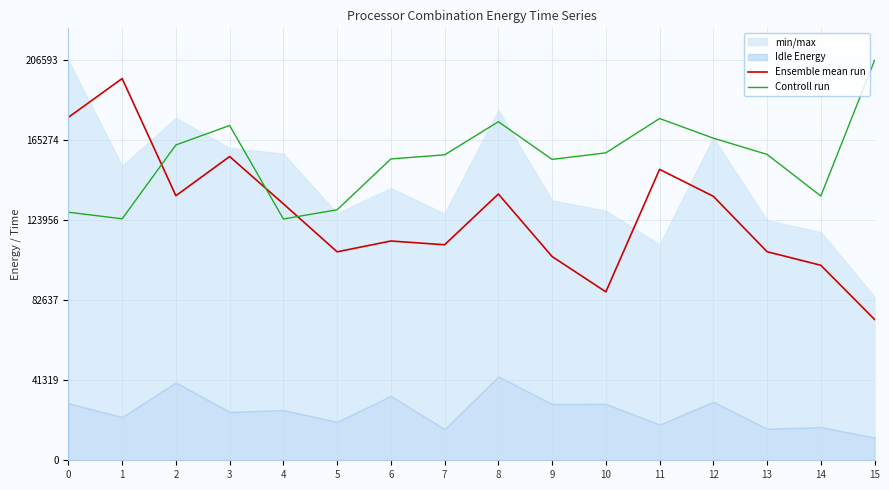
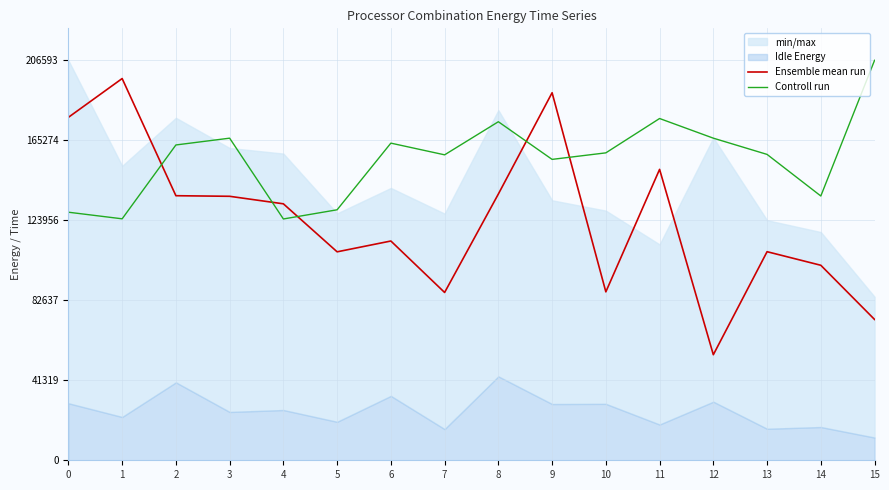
Ensemble mean run, 3: 157000 -> 136000
Controll run, 3: 173000 -> 166000
Controll run, 6: 156000 -> 164000
Ensemble mean run, 7: 111000 -> 87000
Ensemble mean run, 9: 105000 -> 190000
Ensemble mean run, 12: 136000 -> 55000
